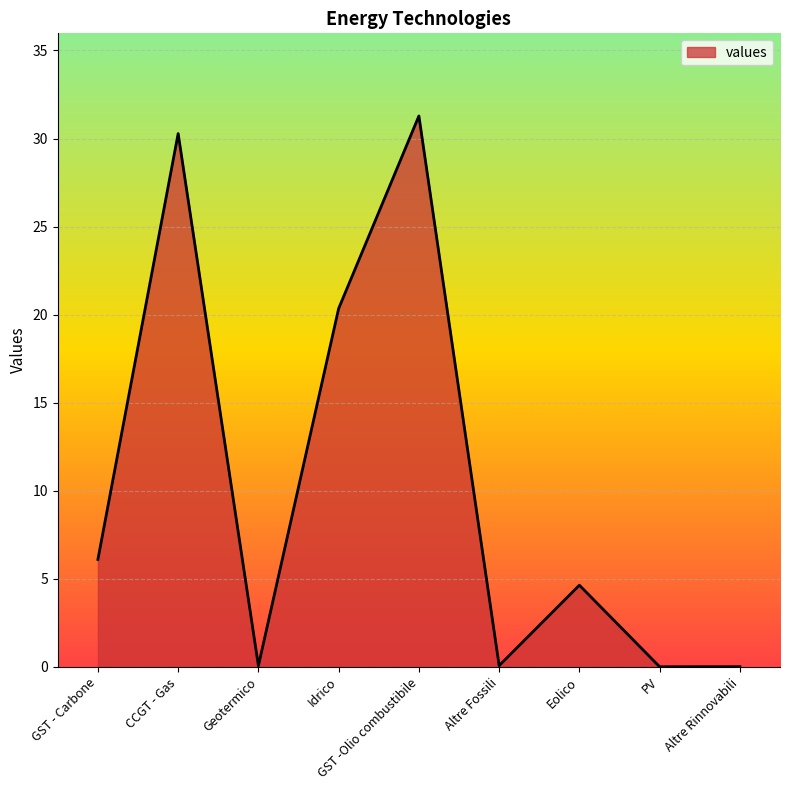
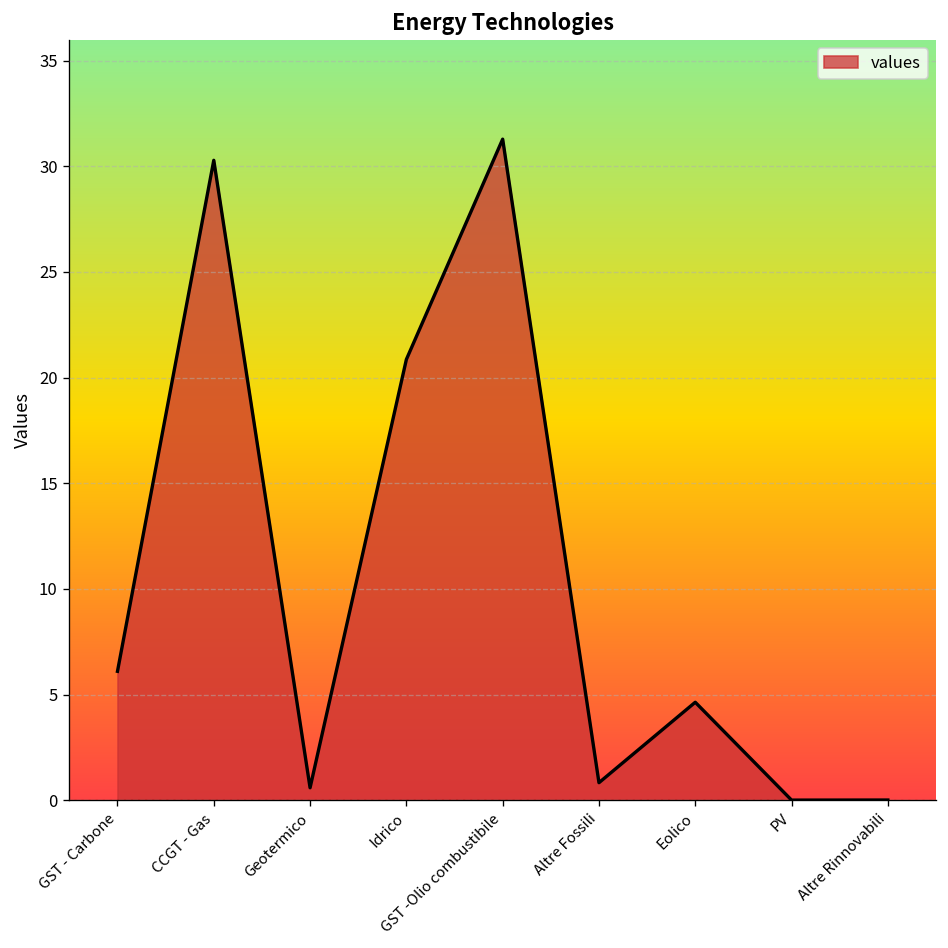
Geotermico: 0.1 -> 0.6
Idrico: 20.3 -> 20.9
Altre Fossili: 0.1 -> 0.8
